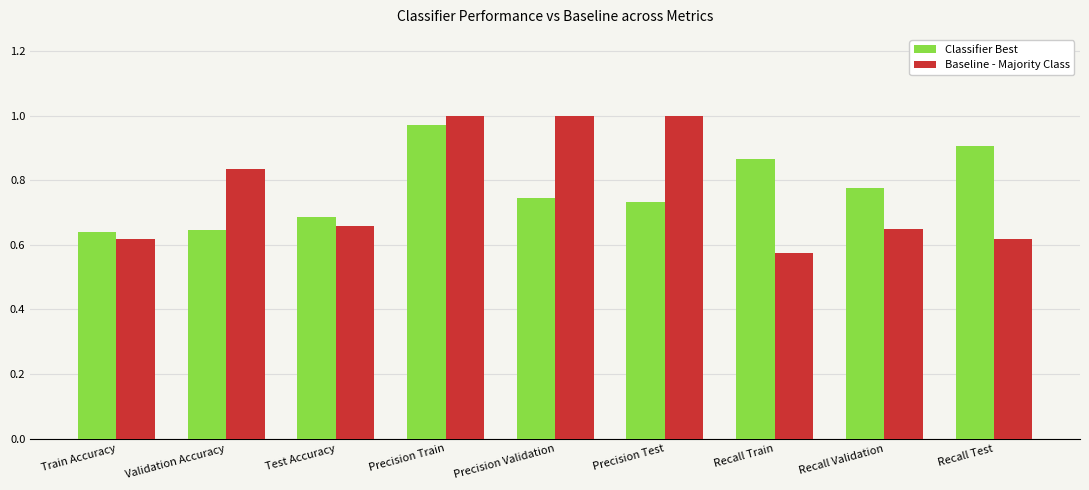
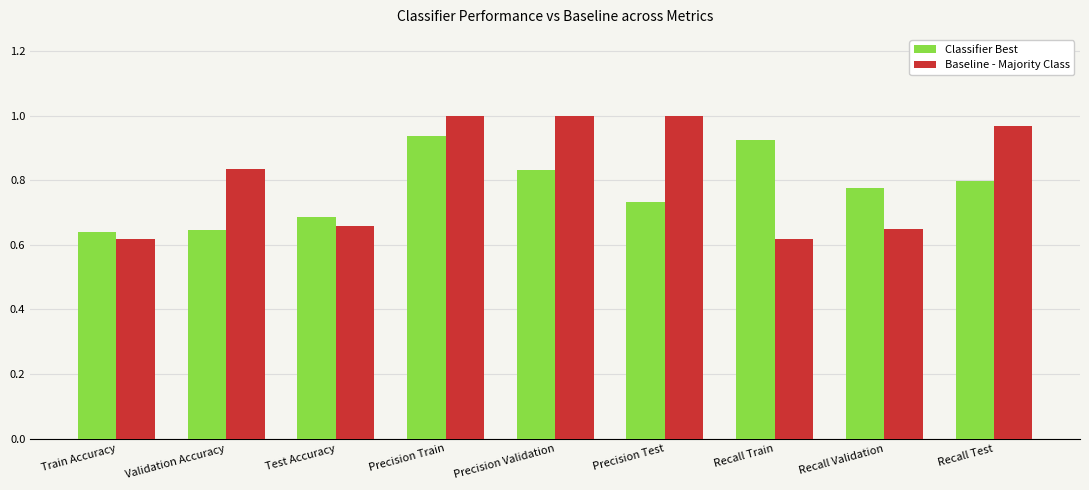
Classifier Best, Precision Train: 0.97 -> 0.94
Classifier Best, Precision Validation: 0.75 -> 0.83
Classifier Best, Recall Train: 0.87 -> 0.93
Baseline - Majority Class, Recall Train: 0.57 -> 0.62
Classifier Best, Recall Test: 0.91 -> 0.80
Baseline - Majority Class, Recall Test: 0.62 -> 0.97
